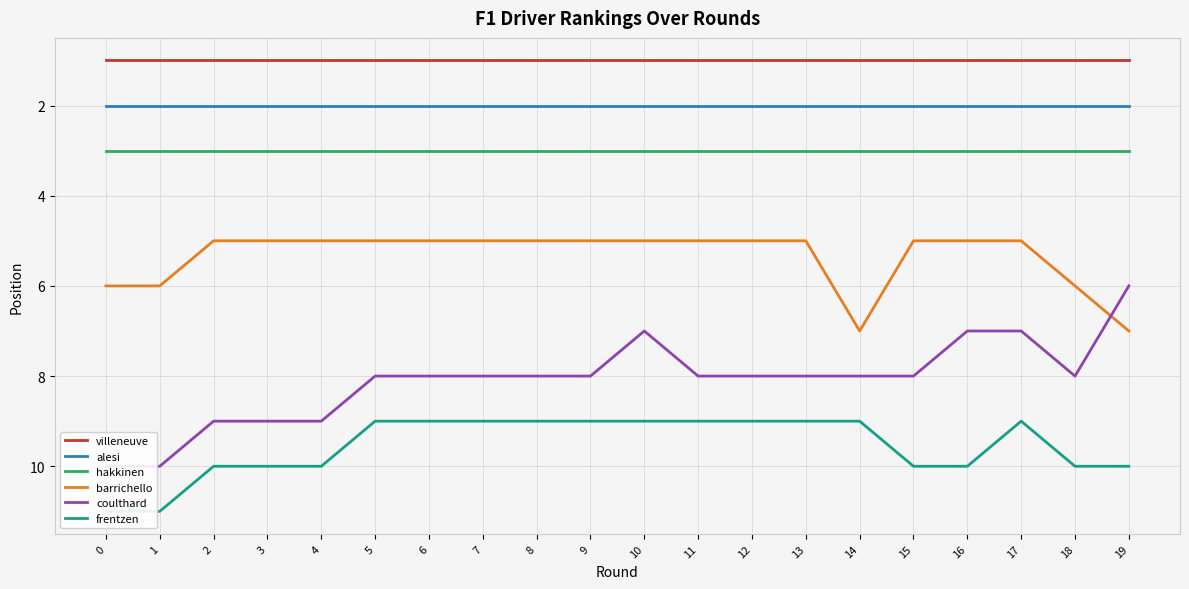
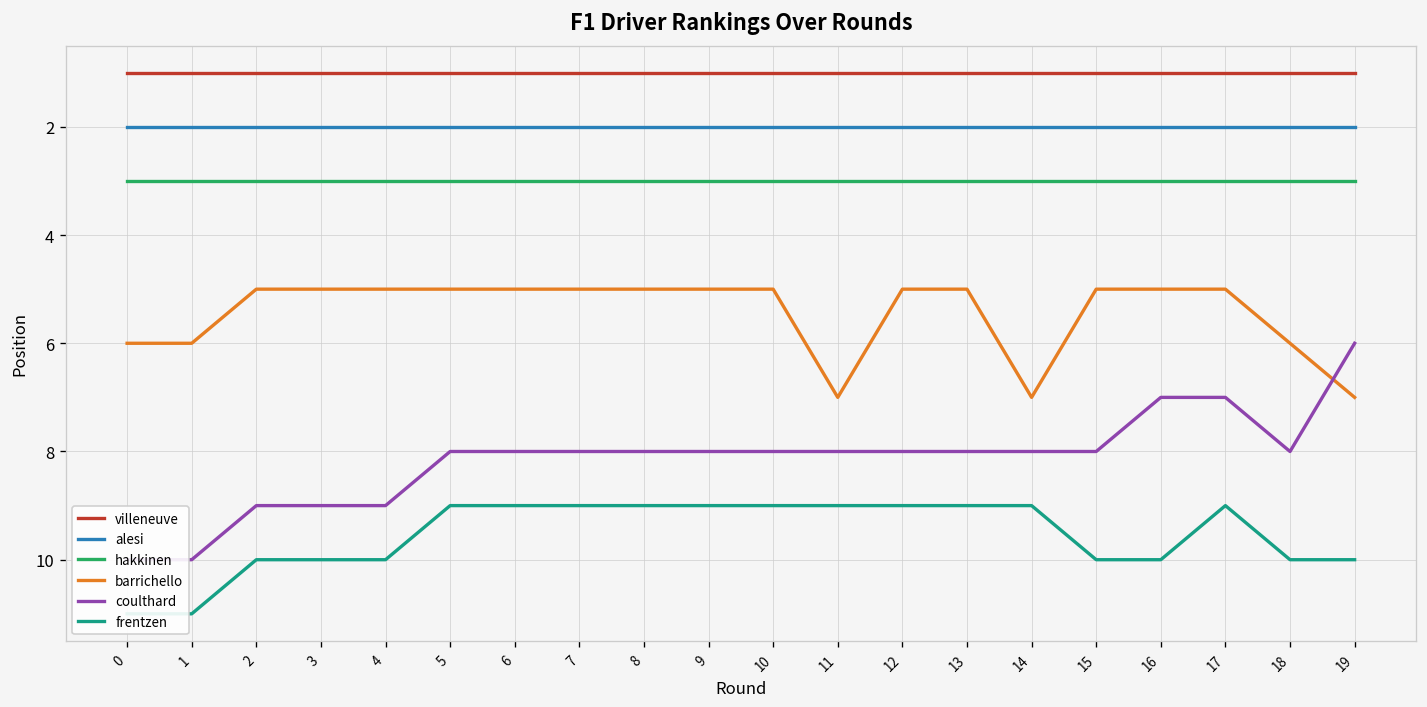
coulthard, 10: 7 -> 8
barrichello, 11: 5 -> 7
